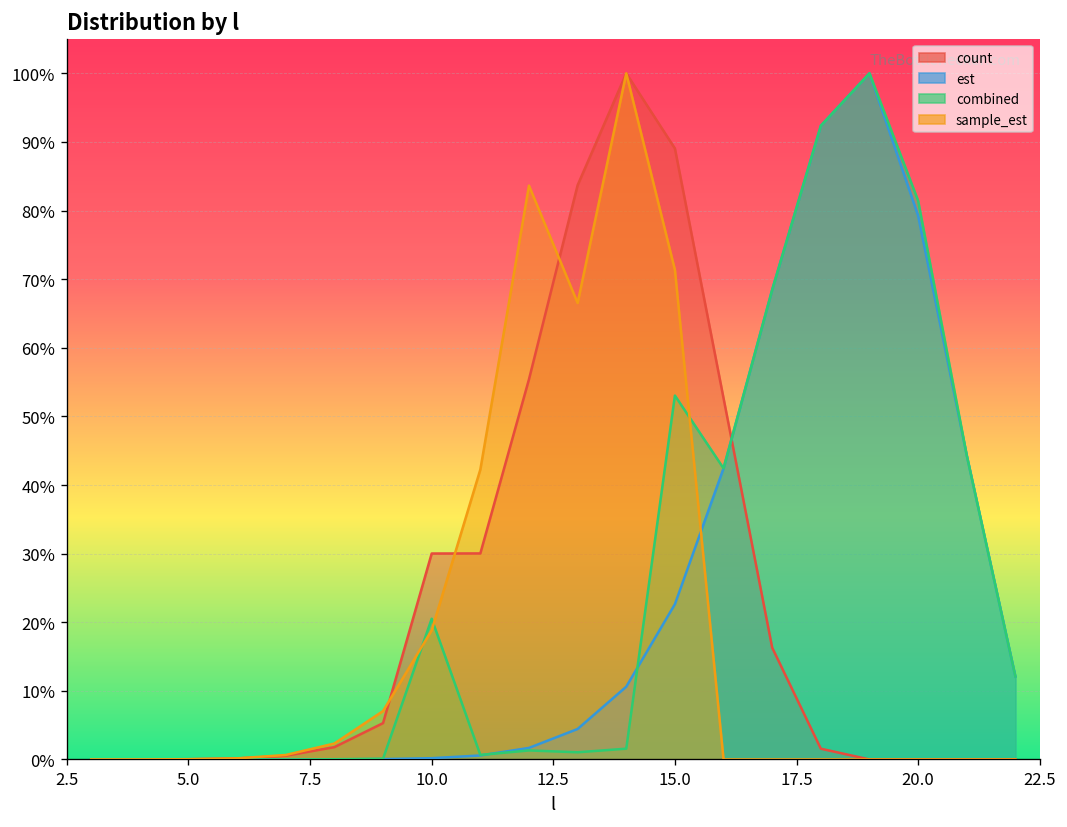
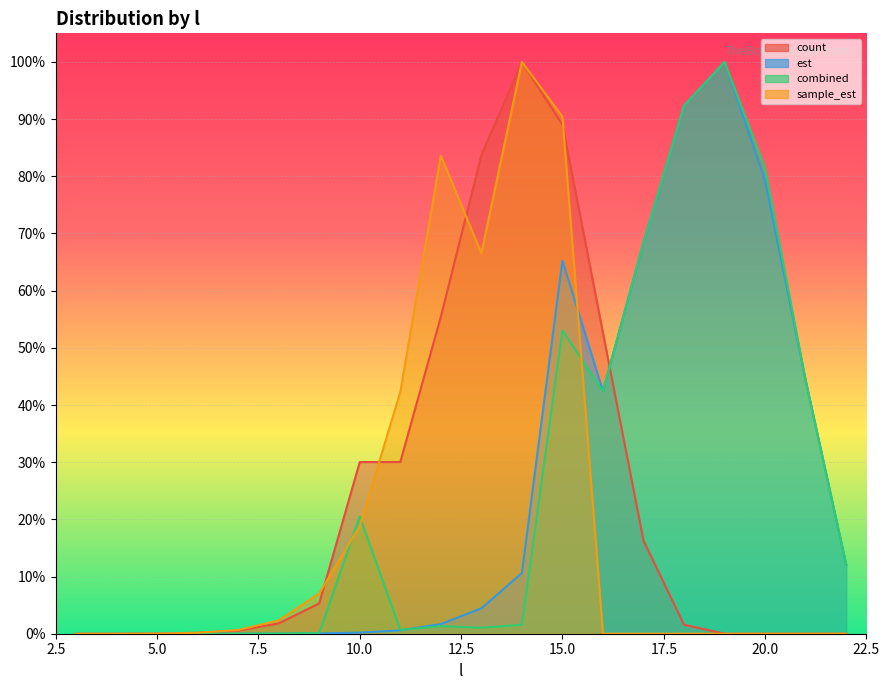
est, 15.0: 23% -> 65%
sample_est, 15.0: 71% -> 90%
